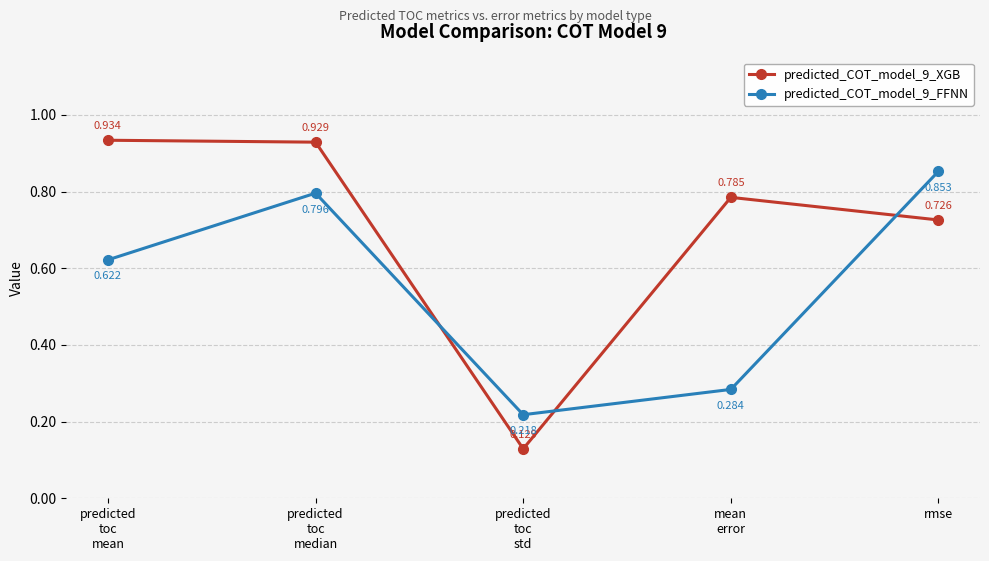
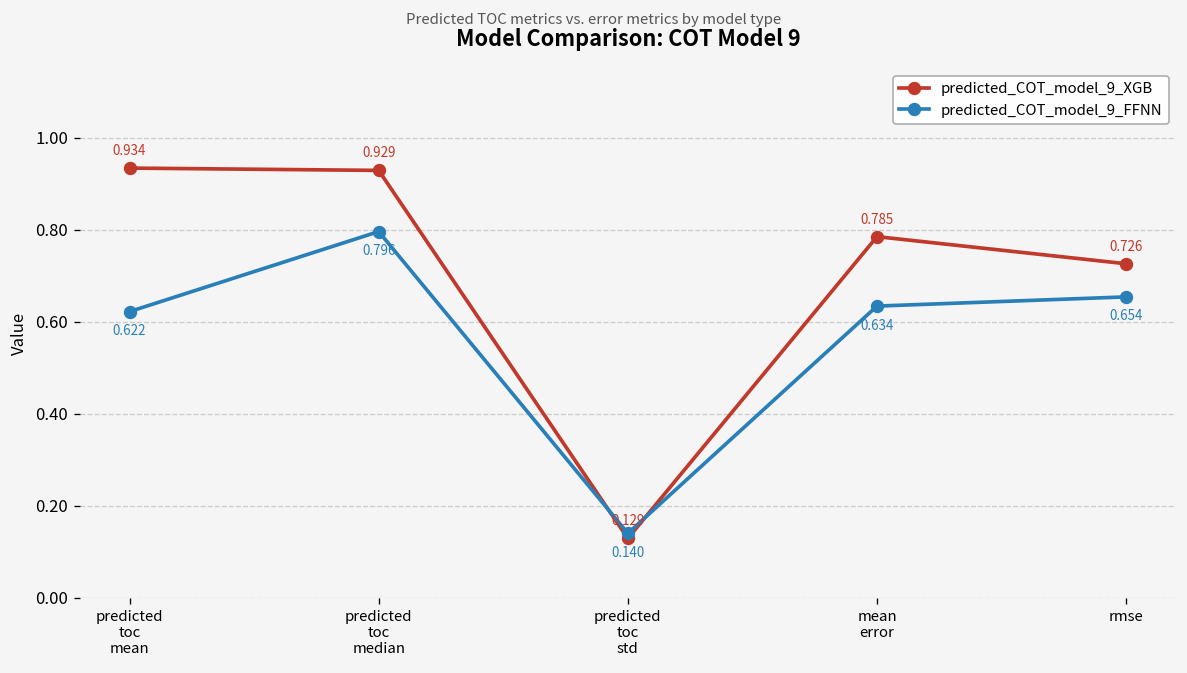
predicted_COT_model_9_FFNN, predicted toc std: 0.218 -> 0.140
predicted_COT_model_9_FFNN, mean error: 0.284 -> 0.634
predicted_COT_model_9_FFNN, rmse: 0.853 -> 0.654
